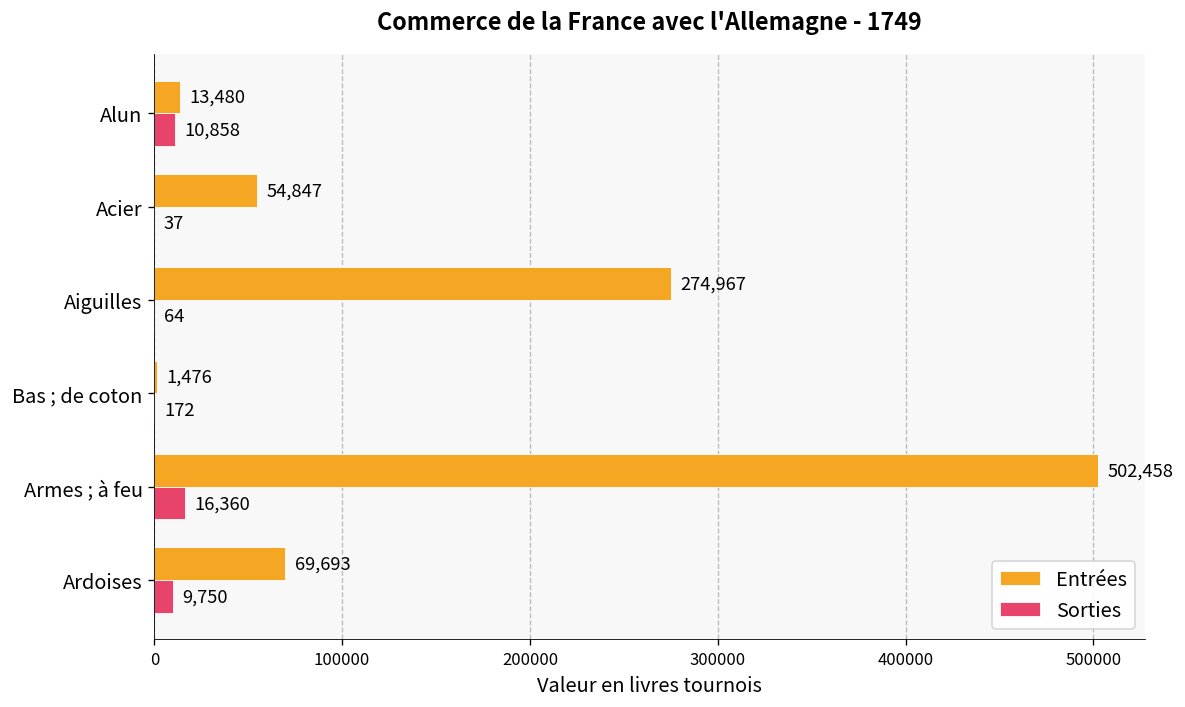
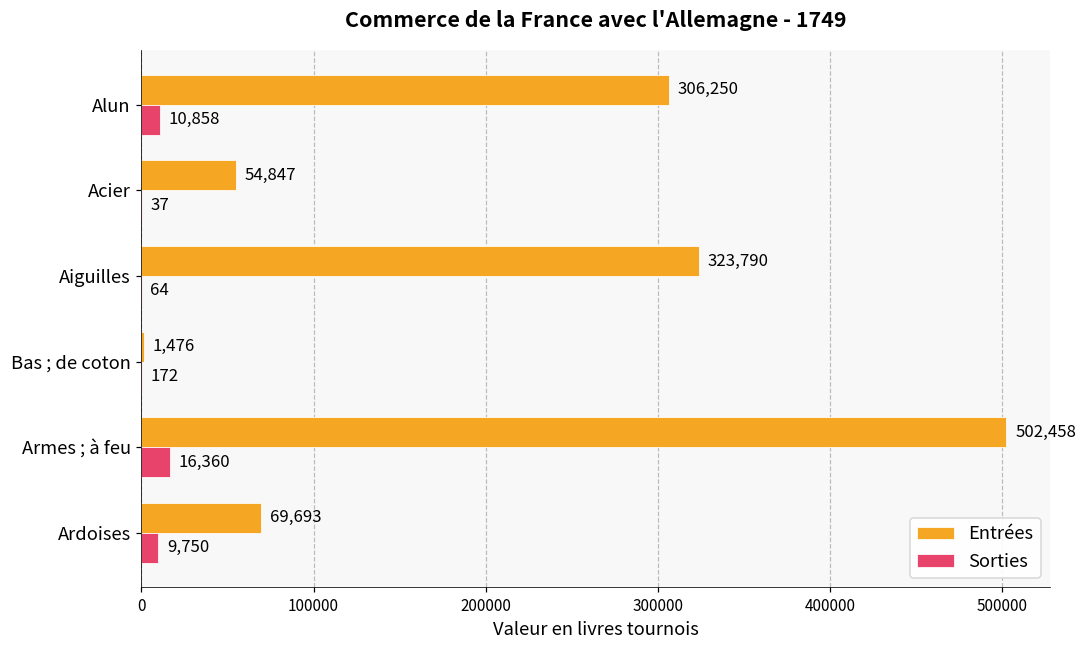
Entrées, Alun: 13,480 -> 306,250
Entrées, Aiguilles: 274,967 -> 323,790
